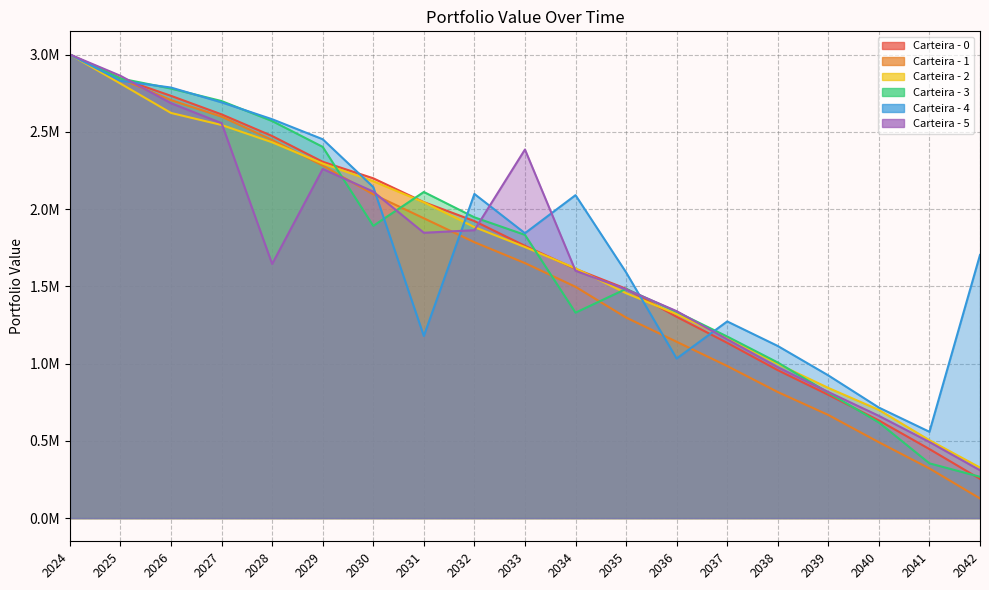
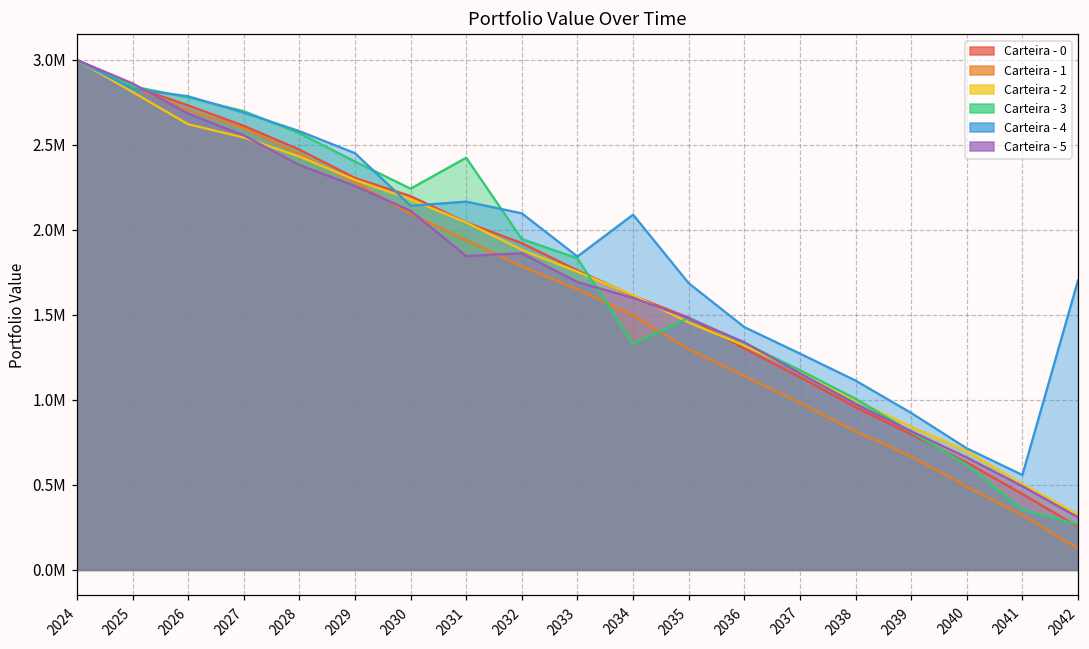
Carteira - 5, 2028: 1640000 -> 2380000
Carteira - 3, 2030: 1890000 -> 2240000
Carteira - 3, 2031: 2110000 -> 2420000
Carteira - 4, 2031: 1180000 -> 2170000
Carteira - 5, 2033: 2390000 -> 1690000
Carteira - 4, 2035: 1590000 -> 1690000
Carteira - 4, 2036: 1030000 -> 1430000
